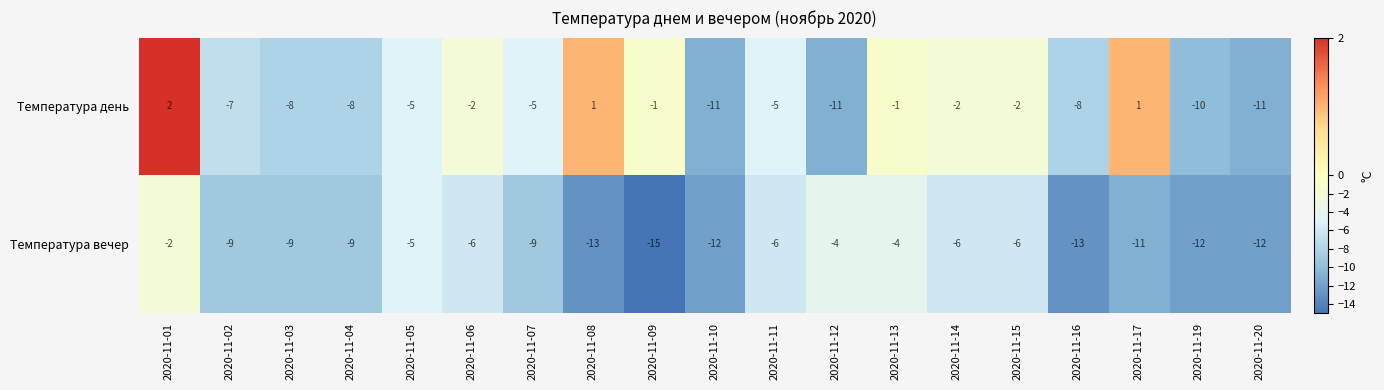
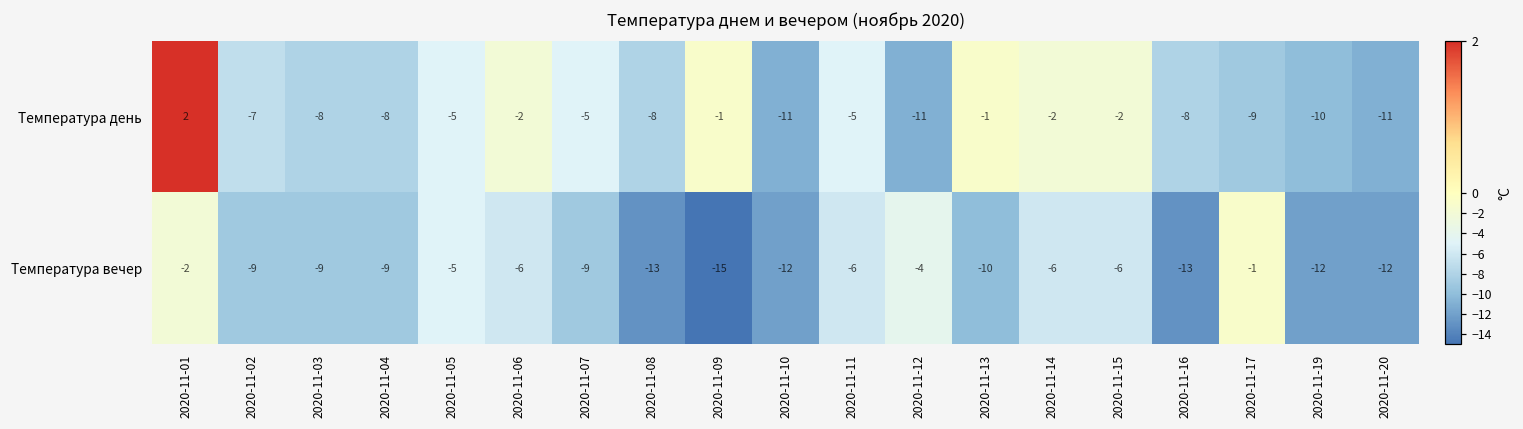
Температура день, 2020-11-08: 1 -> -8
Температура день, 2020-11-17: 1 -> -9
Температура вечер, 2020-11-13: -4 -> -10
Температура вечер, 2020-11-17: -11 -> -1
